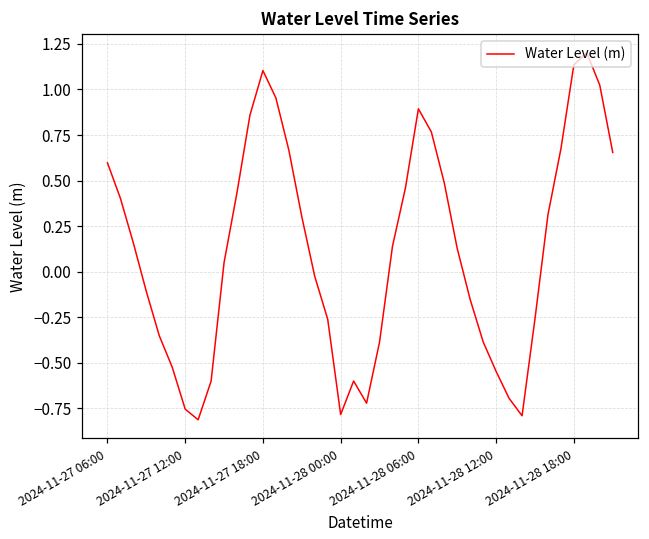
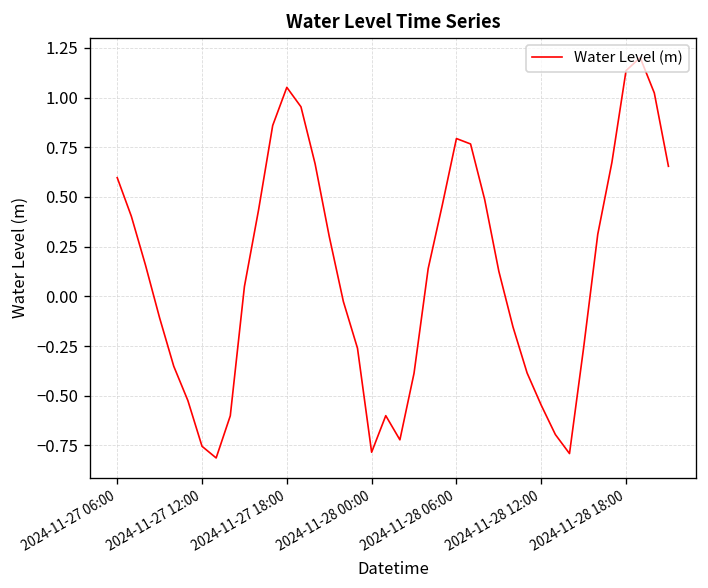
2024-11-27 18:00: 1.10 -> 1.05
2024-11-28 06:00: 0.89 -> 0.79
